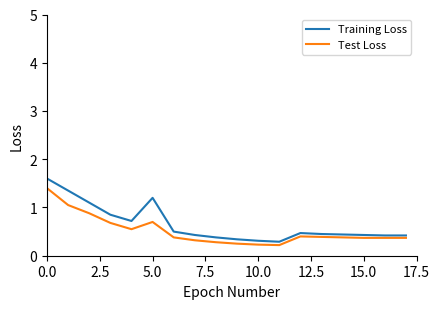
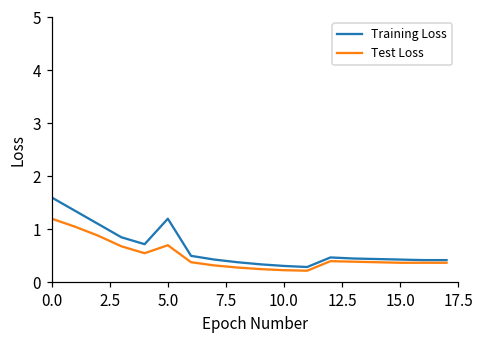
Test Loss, 0.0: 1.4 -> 1.2
